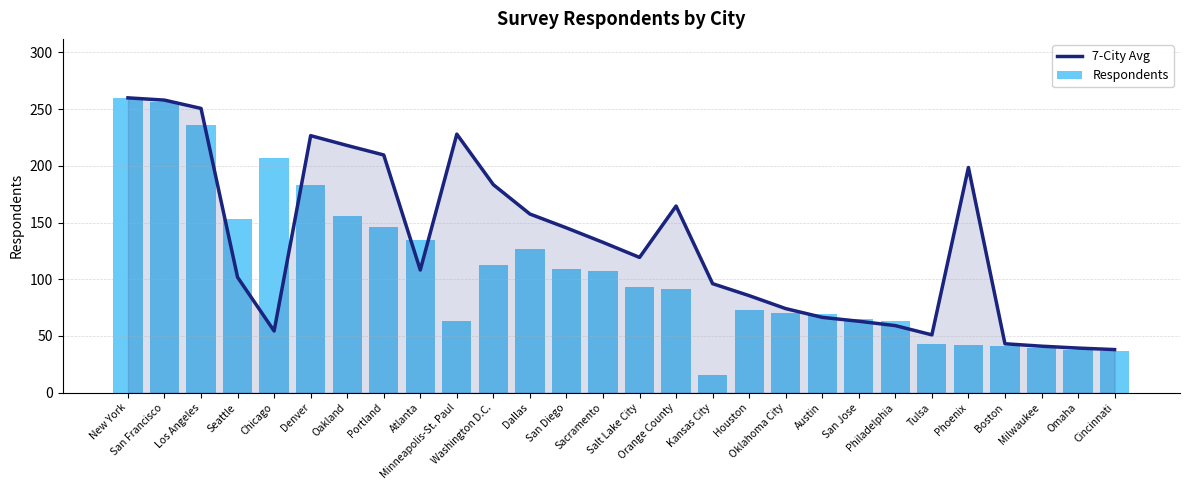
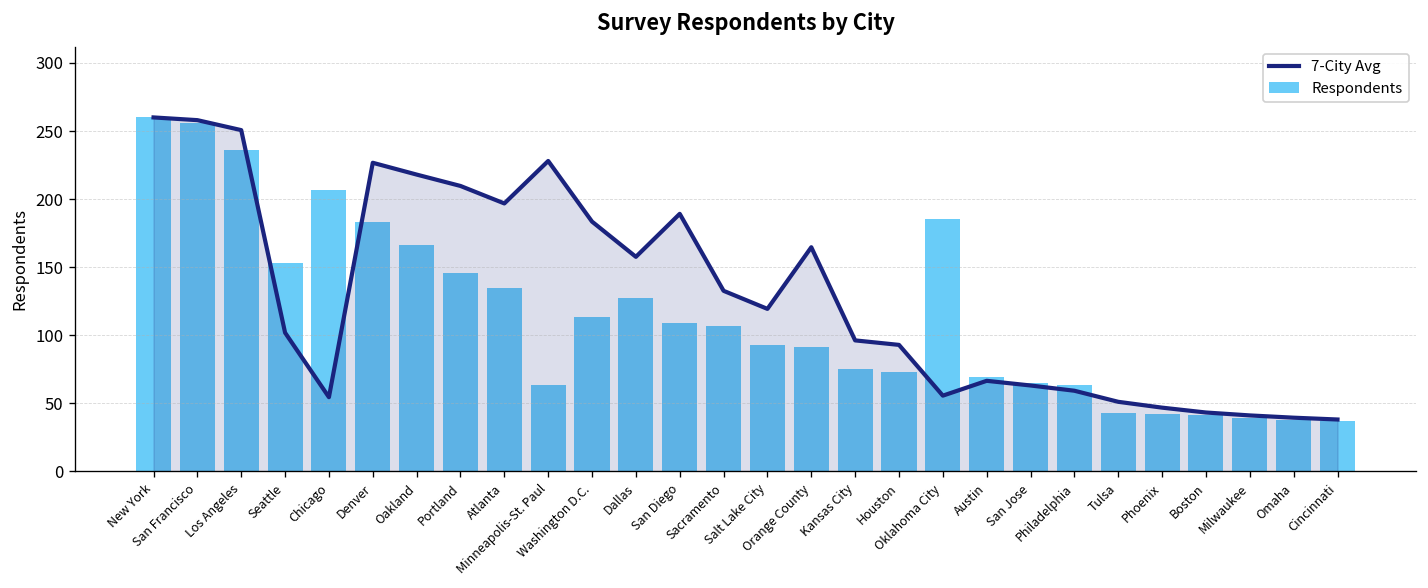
Respondents, Oakland: 156 -> 166
7-City Avg, Atlanta: 108 -> 197
7-City Avg, San Diego: 145 -> 189
Respondents, Kansas City: 16 -> 75
7-City Avg, Houston: 86 -> 93
7-City Avg, Oklahoma City: 74 -> 56
Respondents, Oklahoma City: 70 -> 185
7-City Avg, Phoenix: 199 -> 47
